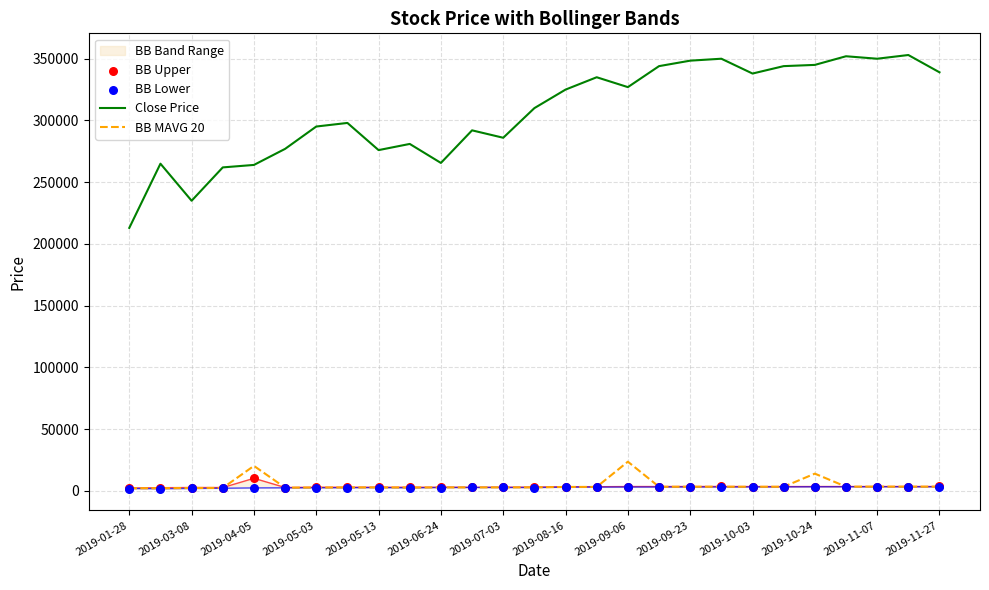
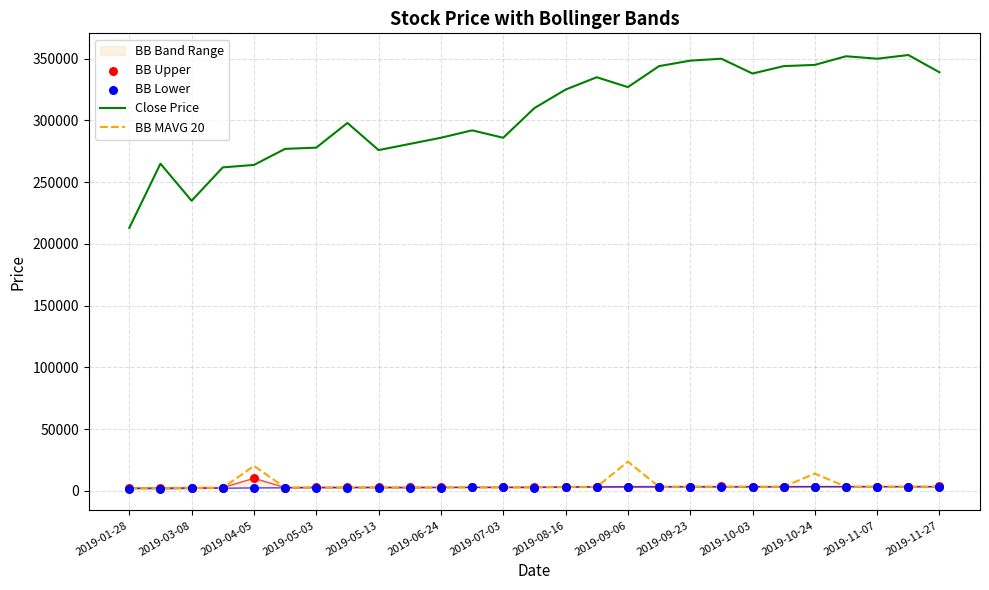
Close Price, 2019-05-03: 295000 -> 278000
Close Price, 2019-06-24: 266000 -> 286000
